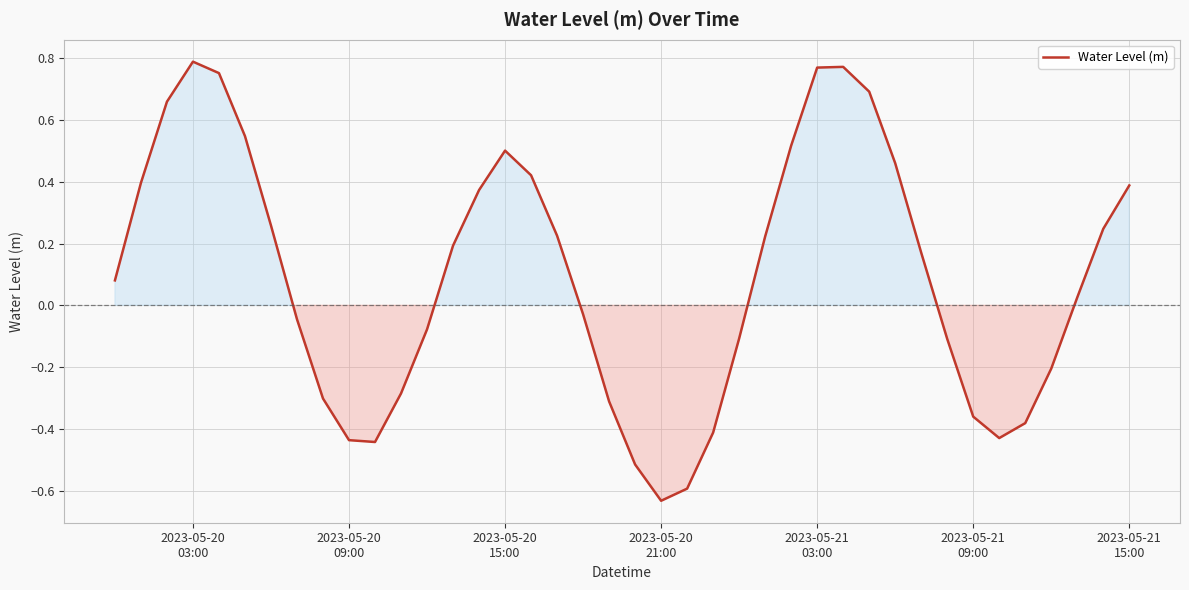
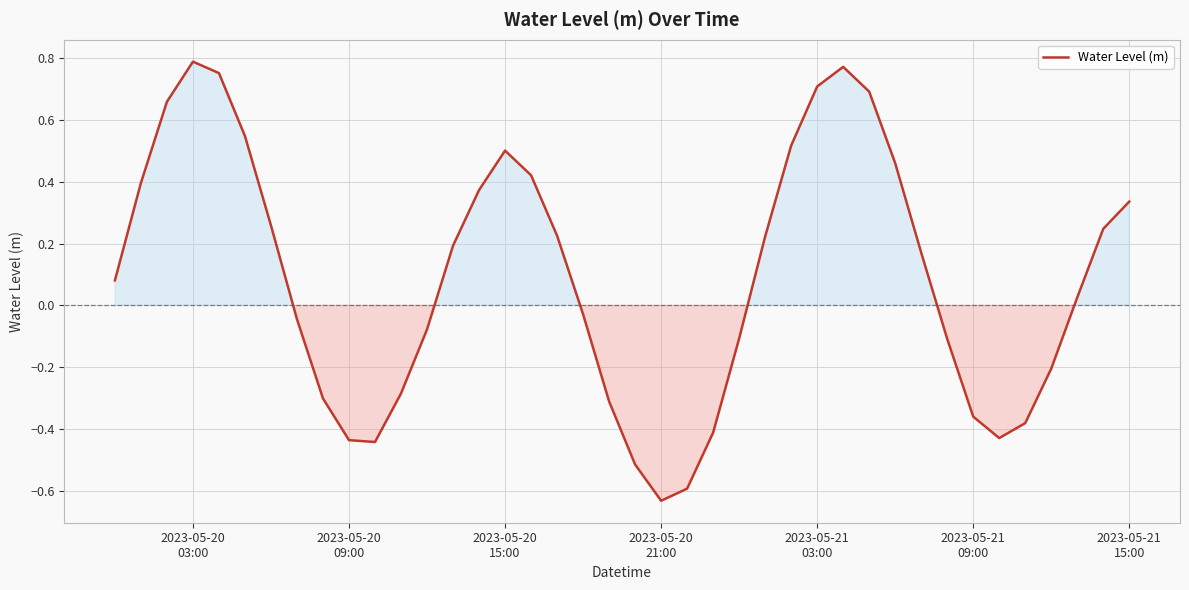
2023-05-21 03:00: 0.77 -> 0.71
2023-05-21 15:00: 0.39 -> 0.34
